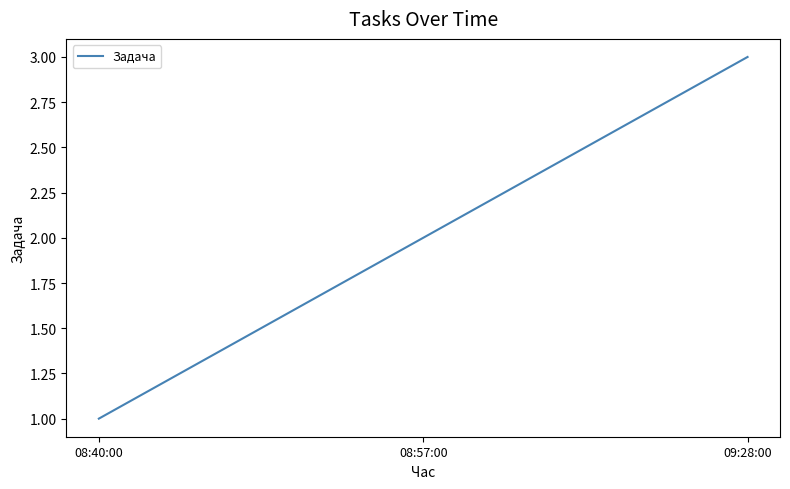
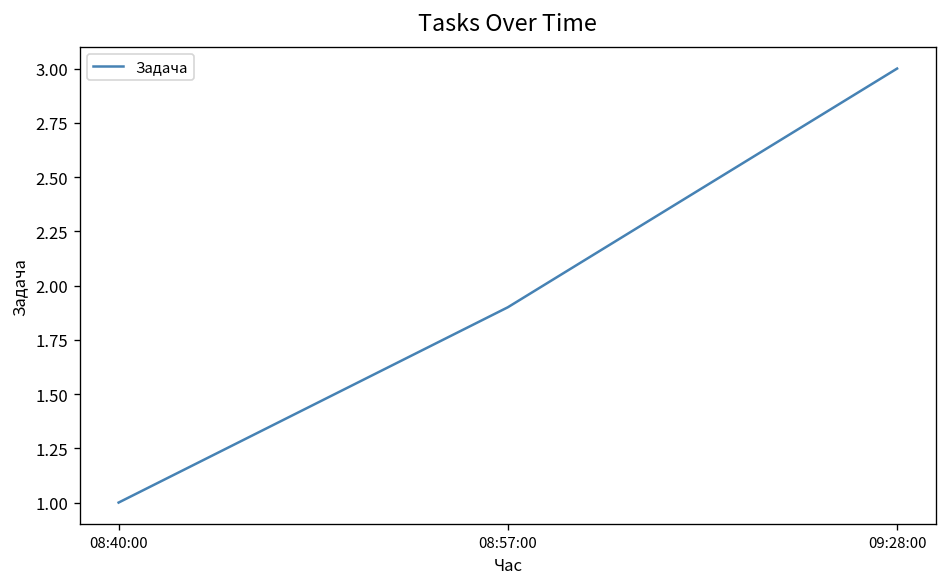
08:57:00: 2.0 -> 1.9
